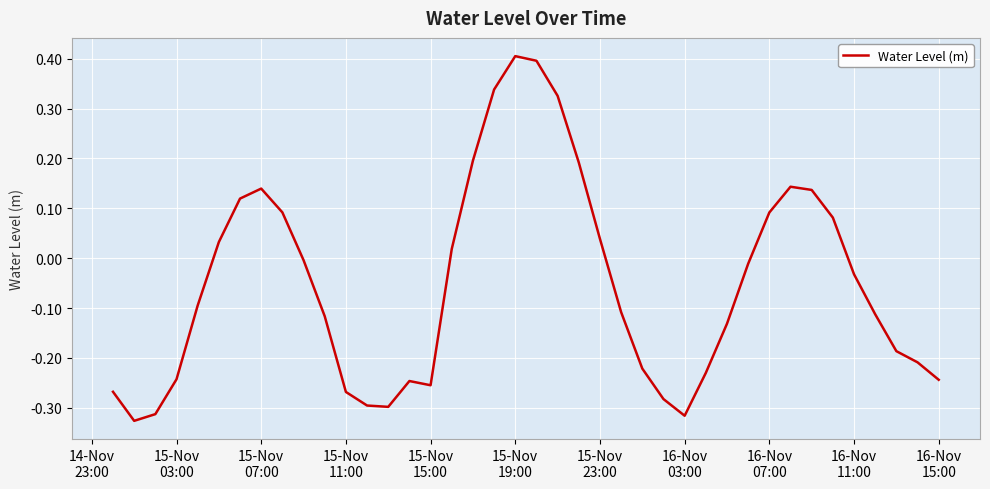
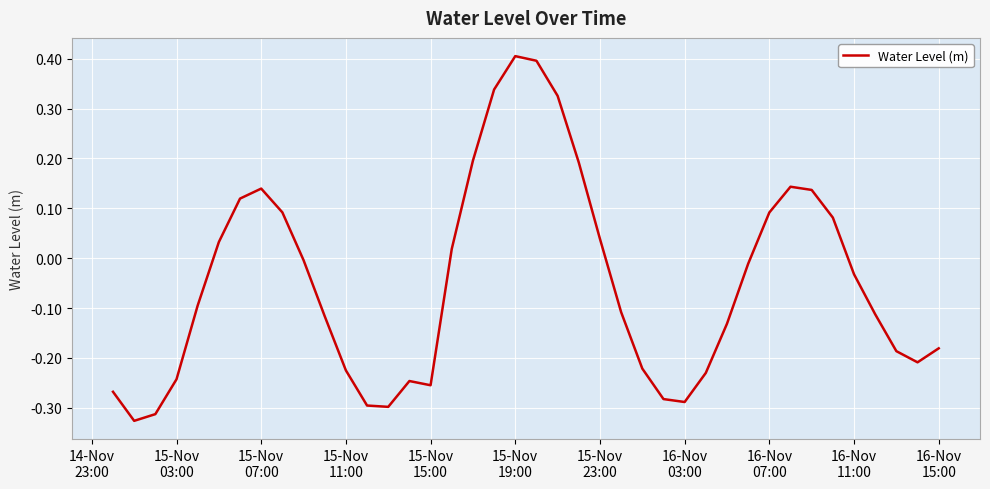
15-Nov 11:00: -0.27 -> -0.23
16-Nov 03:00: -0.32 -> -0.29
16-Nov 15:00: -0.24 -> -0.18
